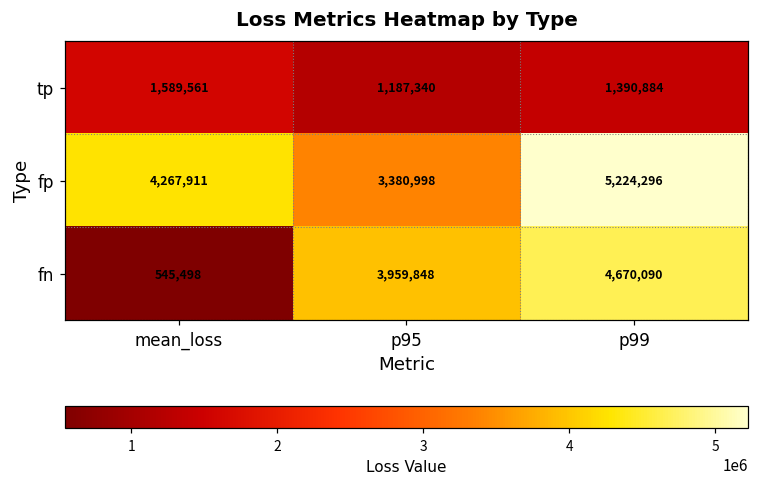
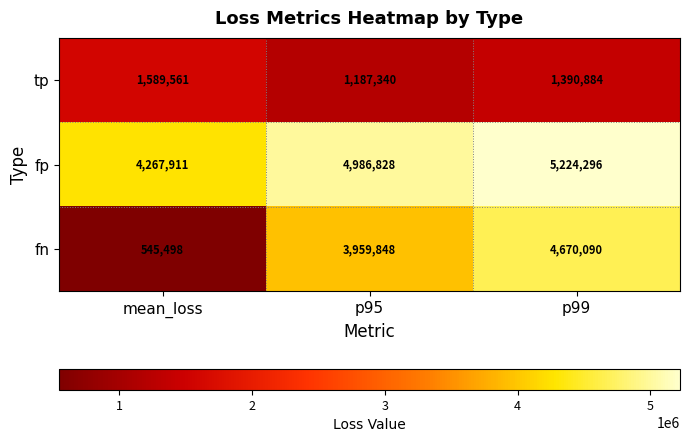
fp, p95: 3,380,998 -> 4,986,828
